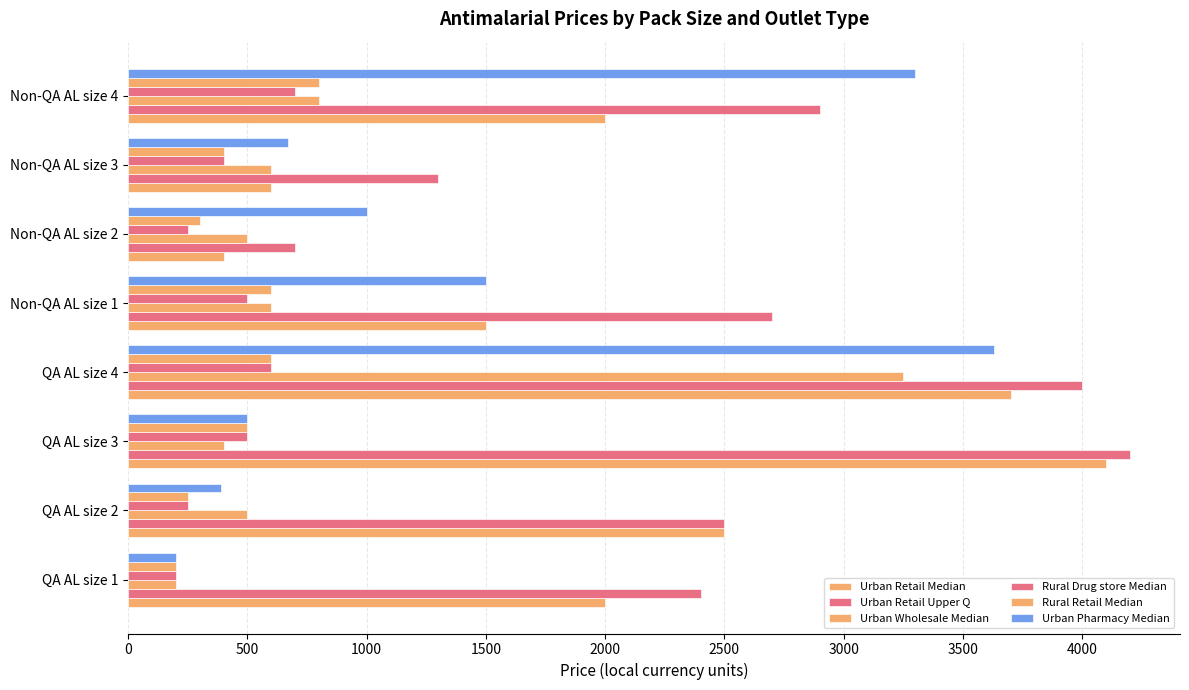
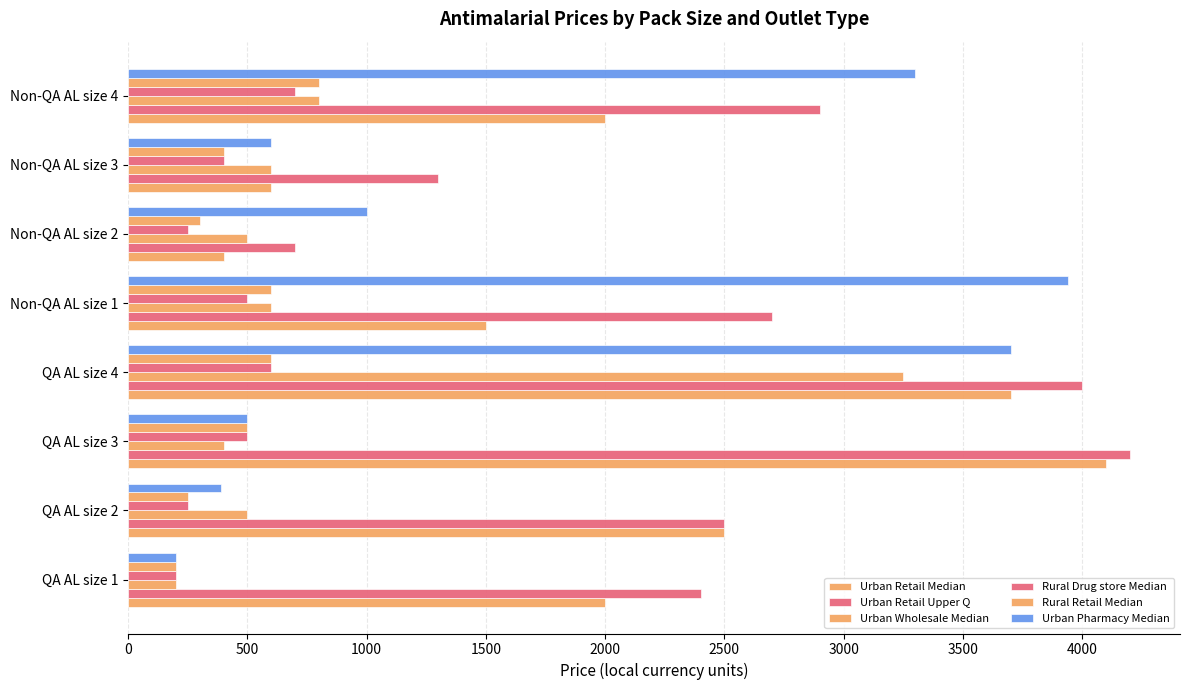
Urban Pharmacy Median, Non-QA AL size 3: 670 -> 600
Urban Pharmacy Median, Non-QA AL size 1: 1500 -> 3940
Urban Pharmacy Median, QA AL size 4: 3630 -> 3700
